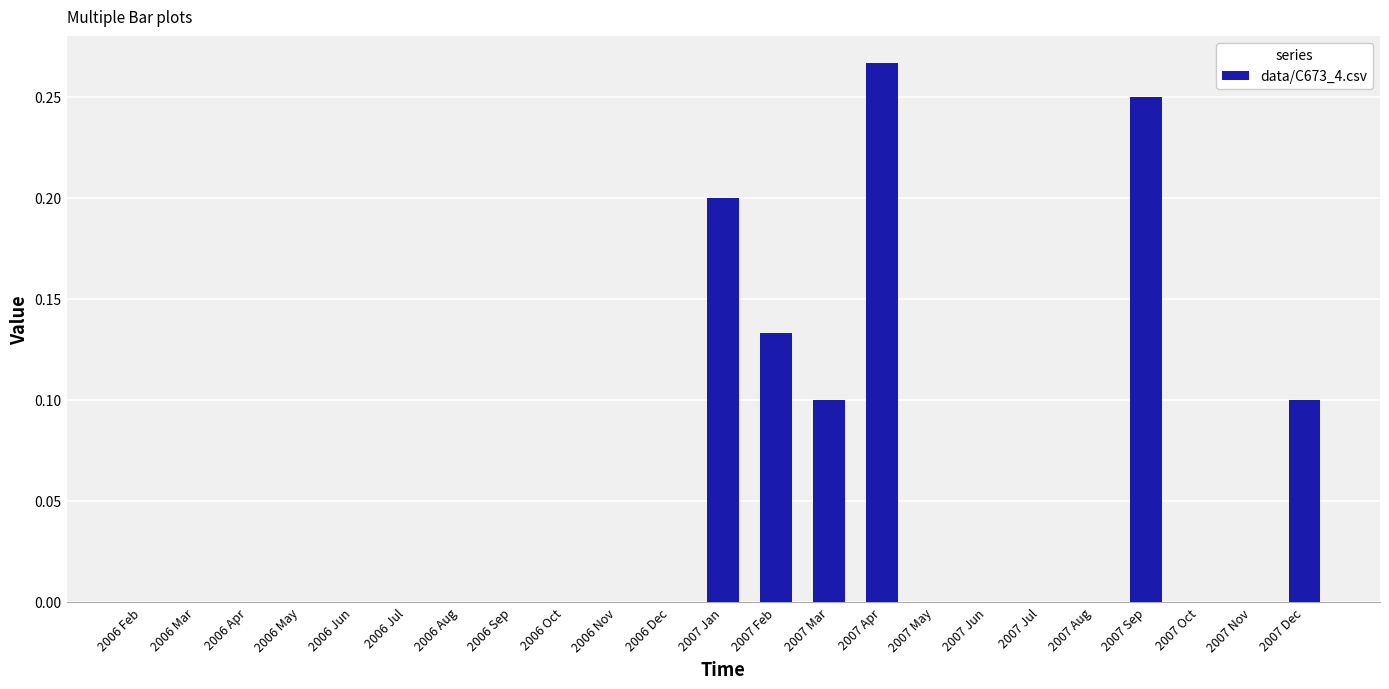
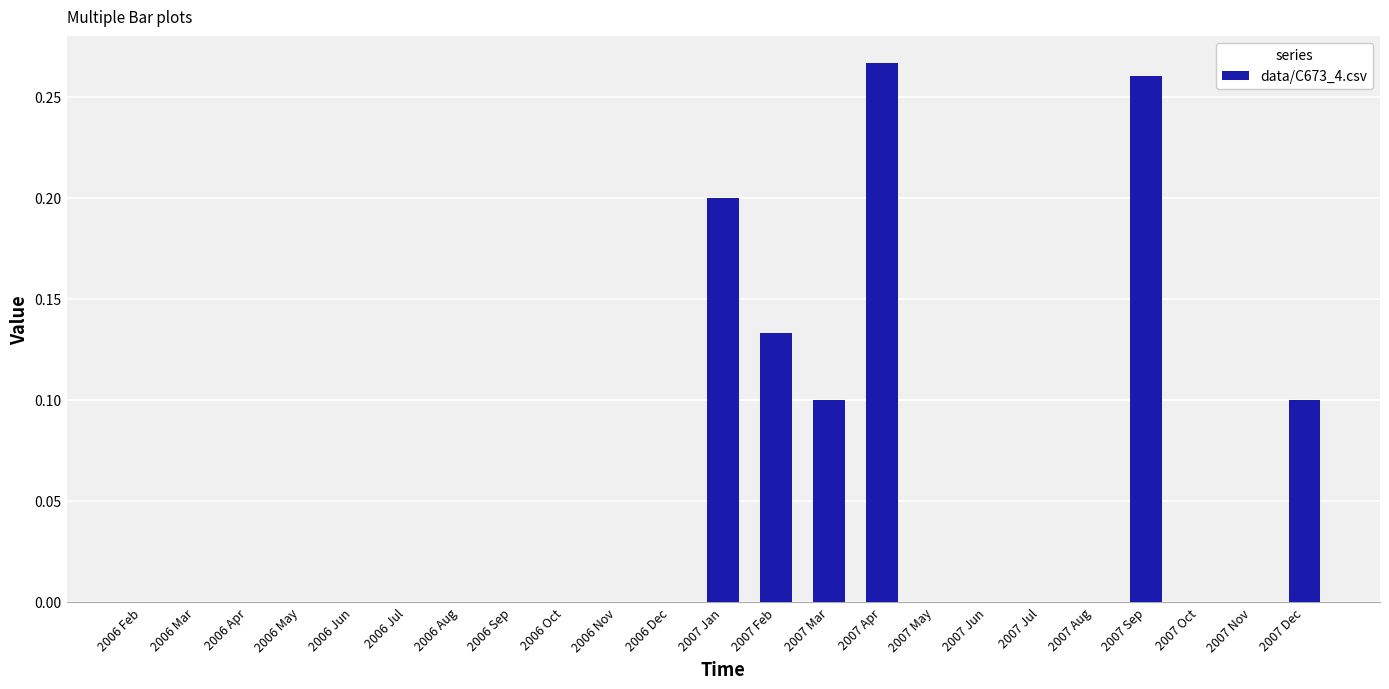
2007 Sep: 0.25 -> 0.26
